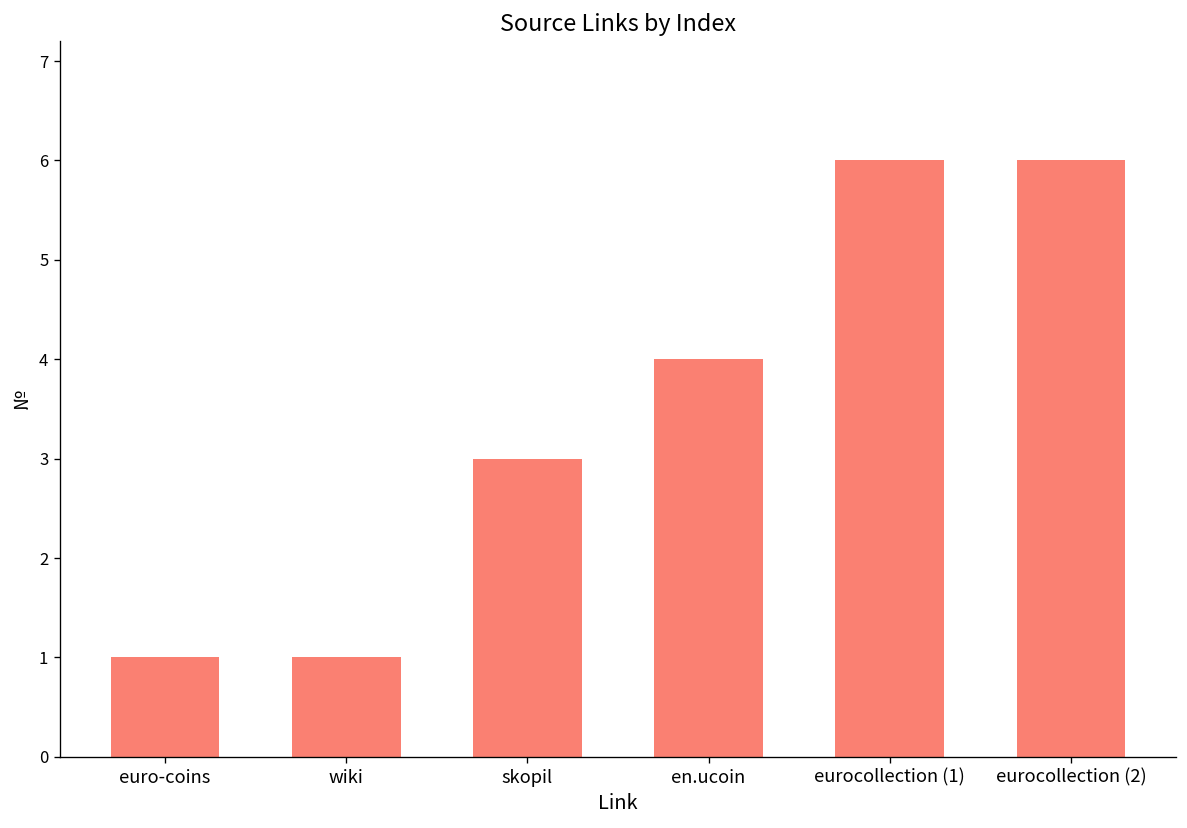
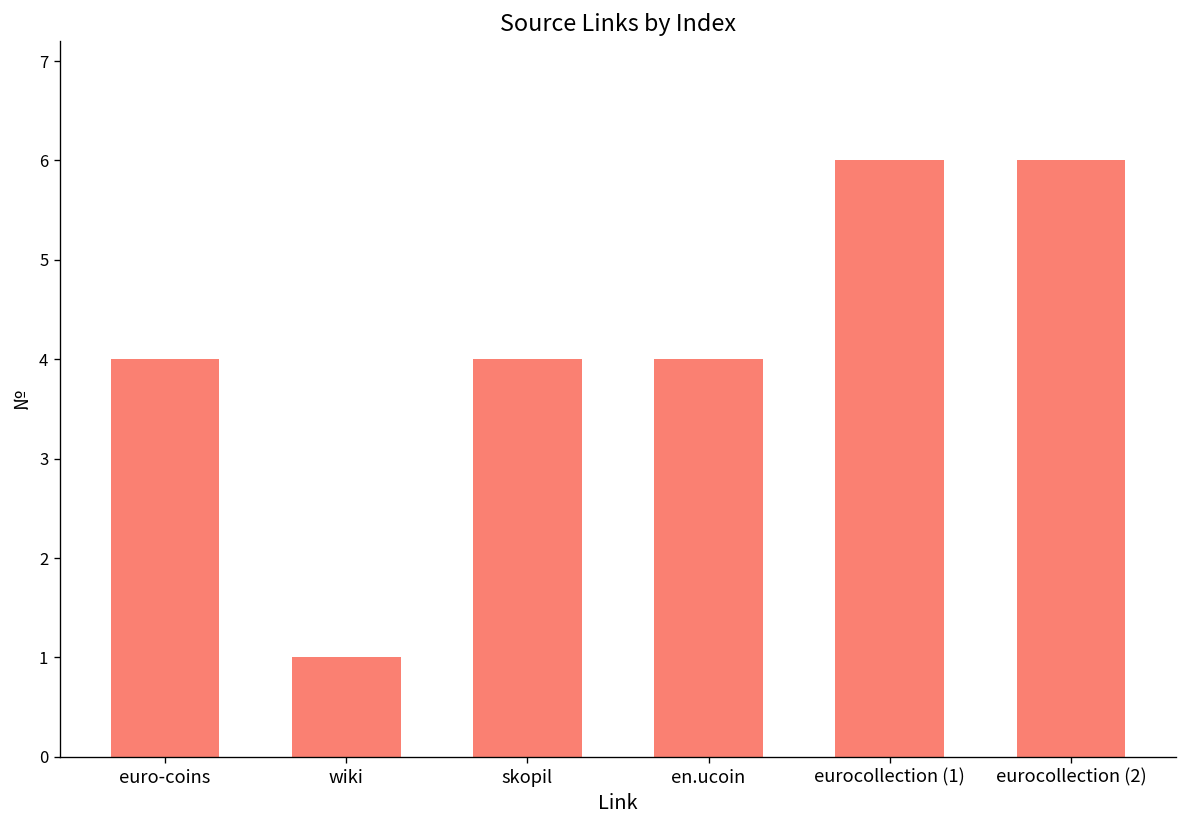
euro-coins: 1 -> 4
skopil: 3 -> 4
